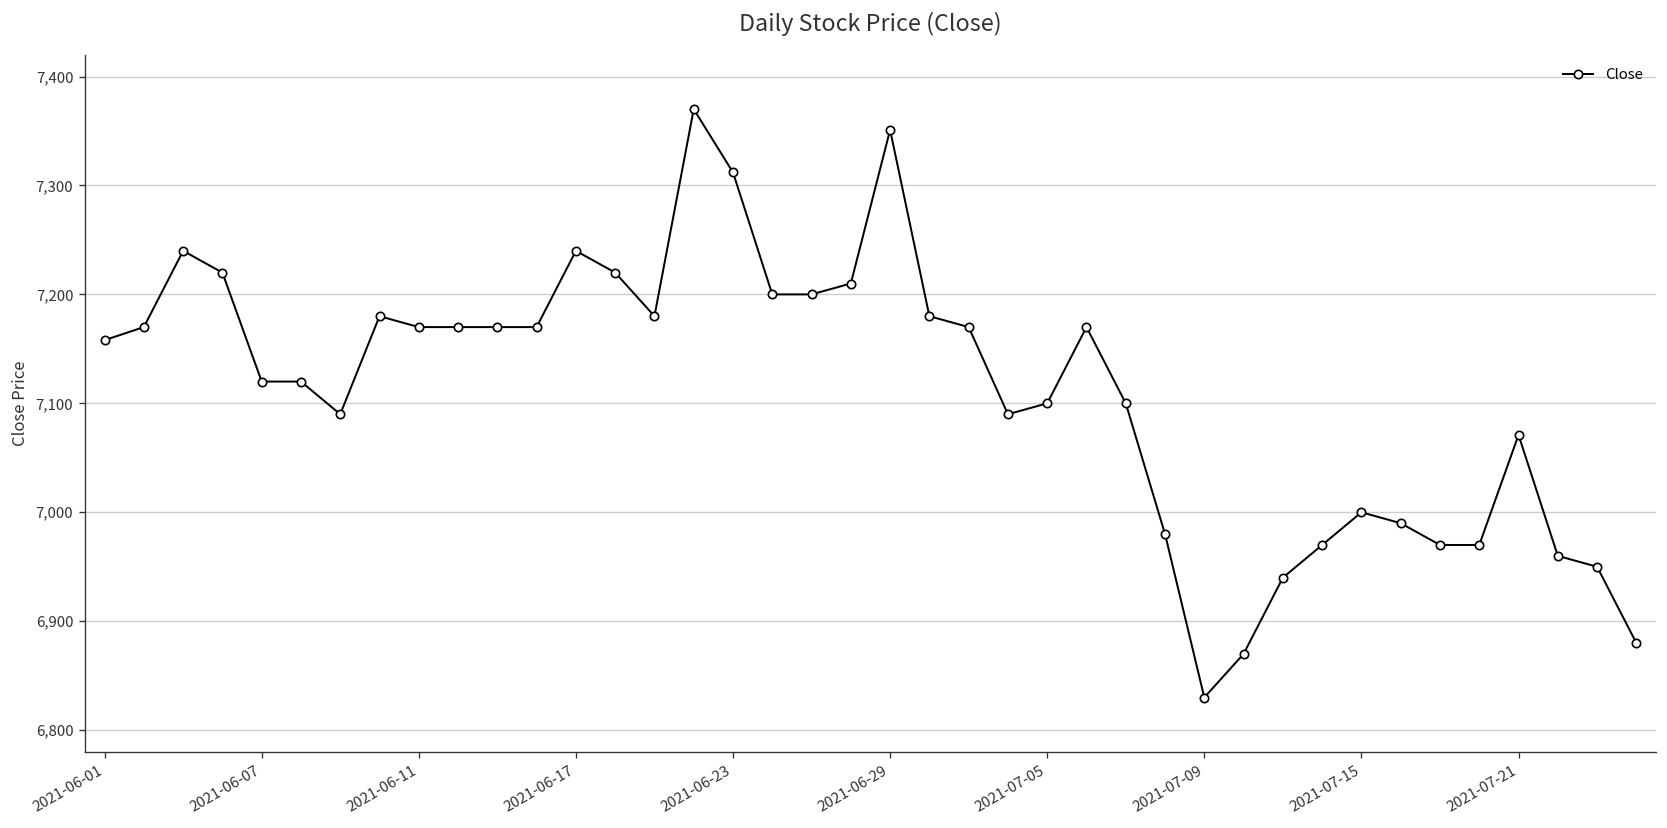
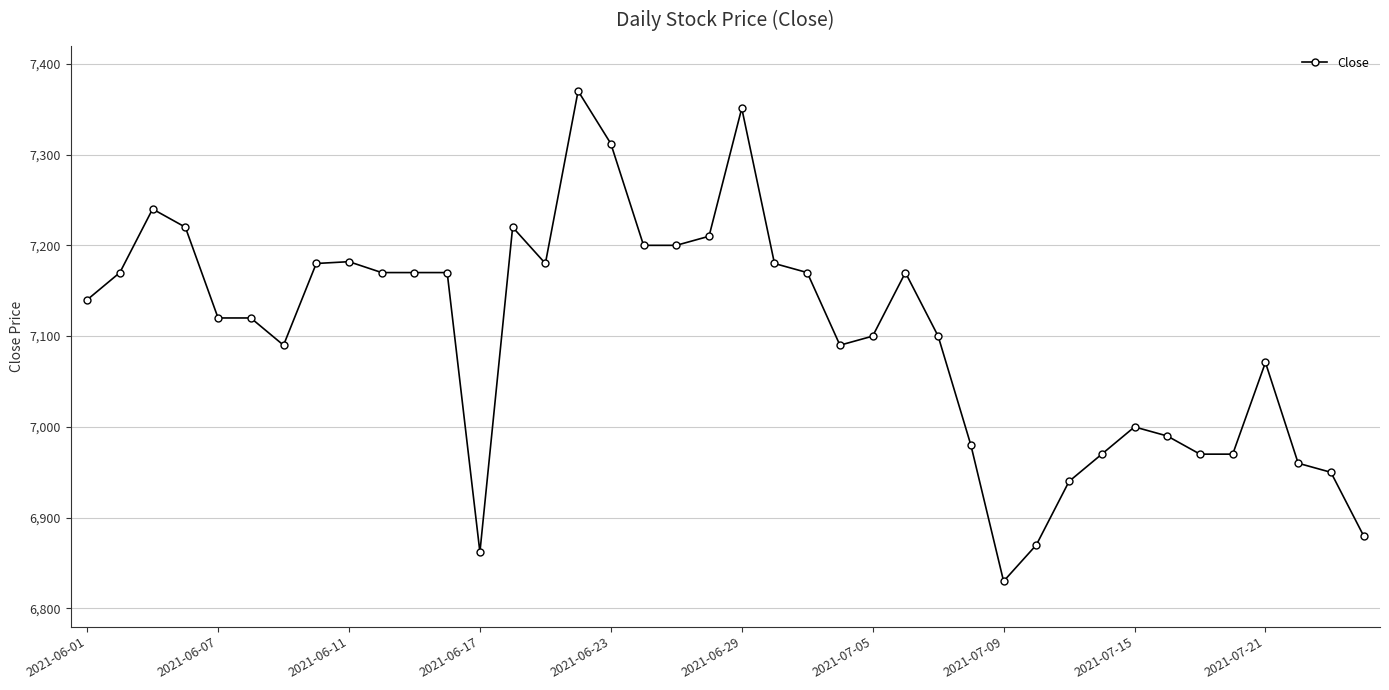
2021-06-01: 7,160 -> 7,140
2021-06-11: 7,170 -> 7,180
2021-06-17: 7,240 -> 6,860
